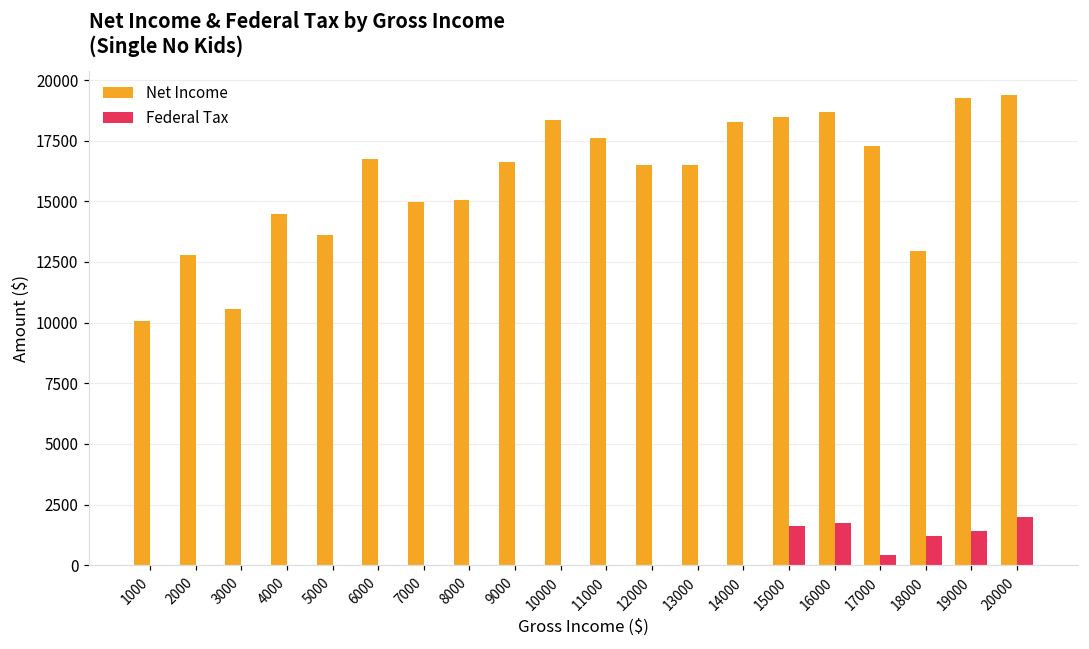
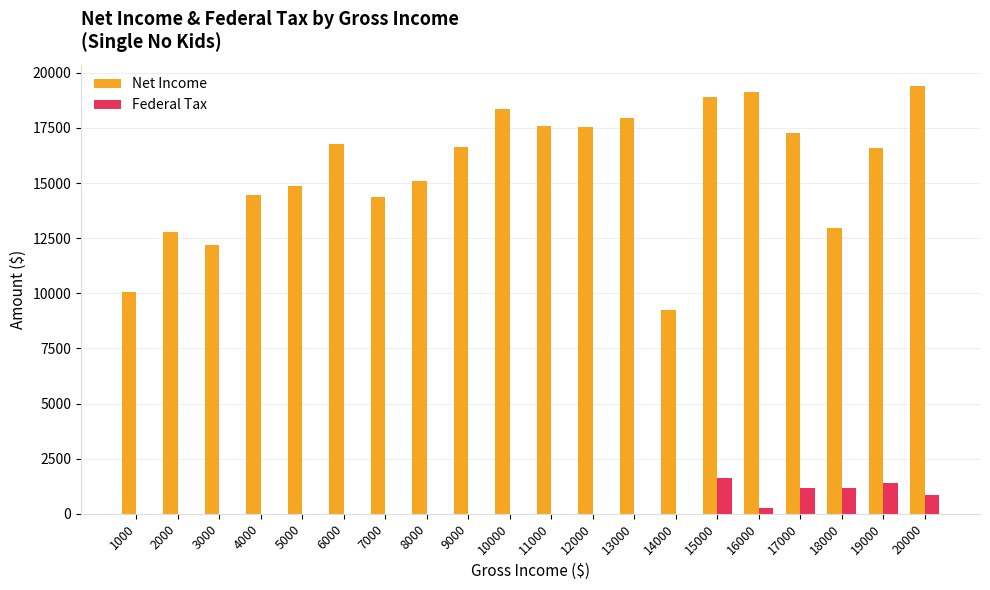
Net Income, 3000: 10500 -> 12200
Net Income, 5000: 13600 -> 14900
Net Income, 7000: 15000 -> 14400
Net Income, 12000: 16500 -> 17500
Net Income, 13000: 16500 -> 18000
Net Income, 14000: 18300 -> 9300
Net Income, 15000: 18500 -> 18900
Net Income, 16000: 18700 -> 19100
Federal Tax, 16000: 1700 -> 300
Federal Tax, 17000: 400 -> 1200
Net Income, 19000: 19300 -> 16600
Federal Tax, 20000: 2000 -> 800
